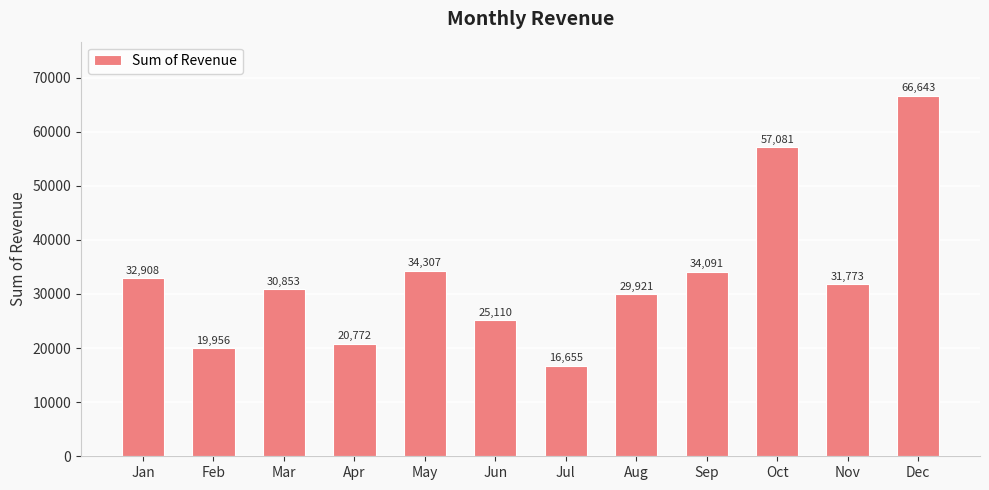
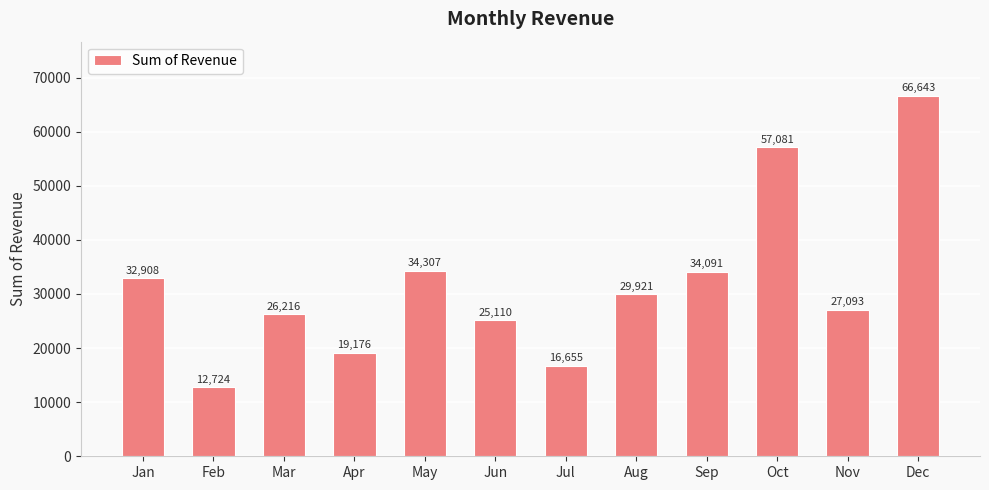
Feb: 19,956 -> 12,724
Mar: 30,853 -> 26,216
Apr: 20,772 -> 19,176
Nov: 31,773 -> 27,093
